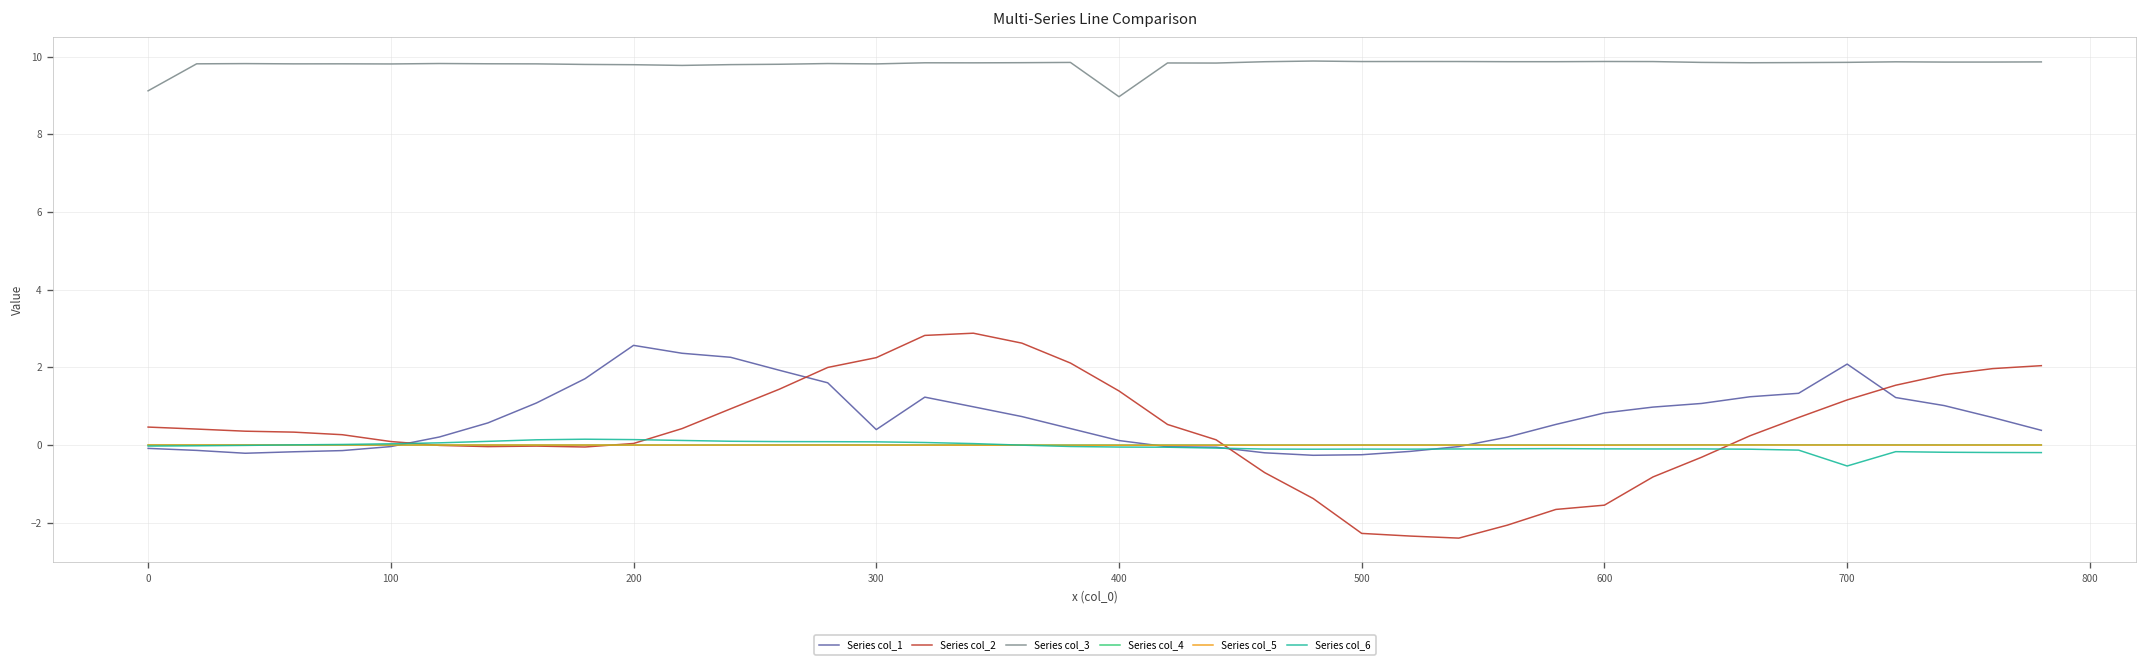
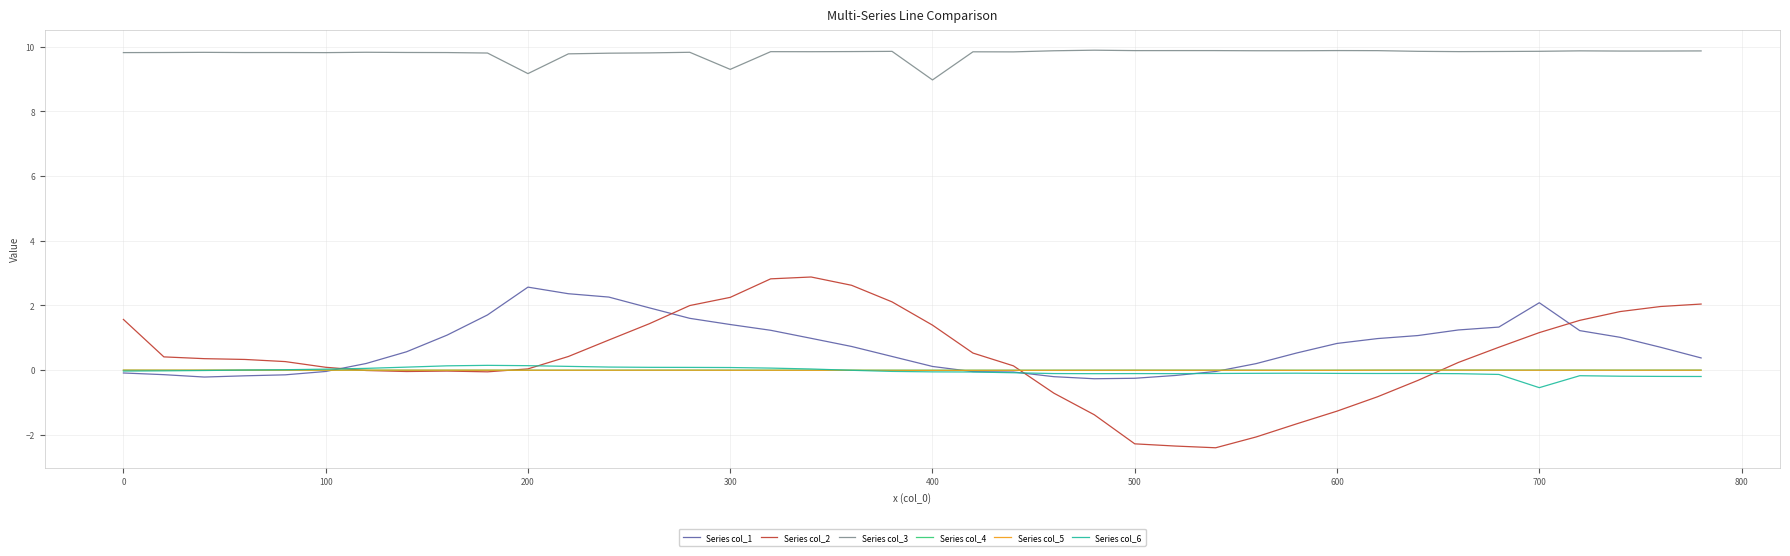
Series col_2, 0: 0.5 -> 1.6
Series col_3, 0: 9.1 -> 9.8
Series col_3, 200: 9.8 -> 9.2
Series col_1, 300: 0.4 -> 1.4
Series col_3, 300: 9.8 -> 9.3
Series col_2, 600: -1.6 -> -1.3
